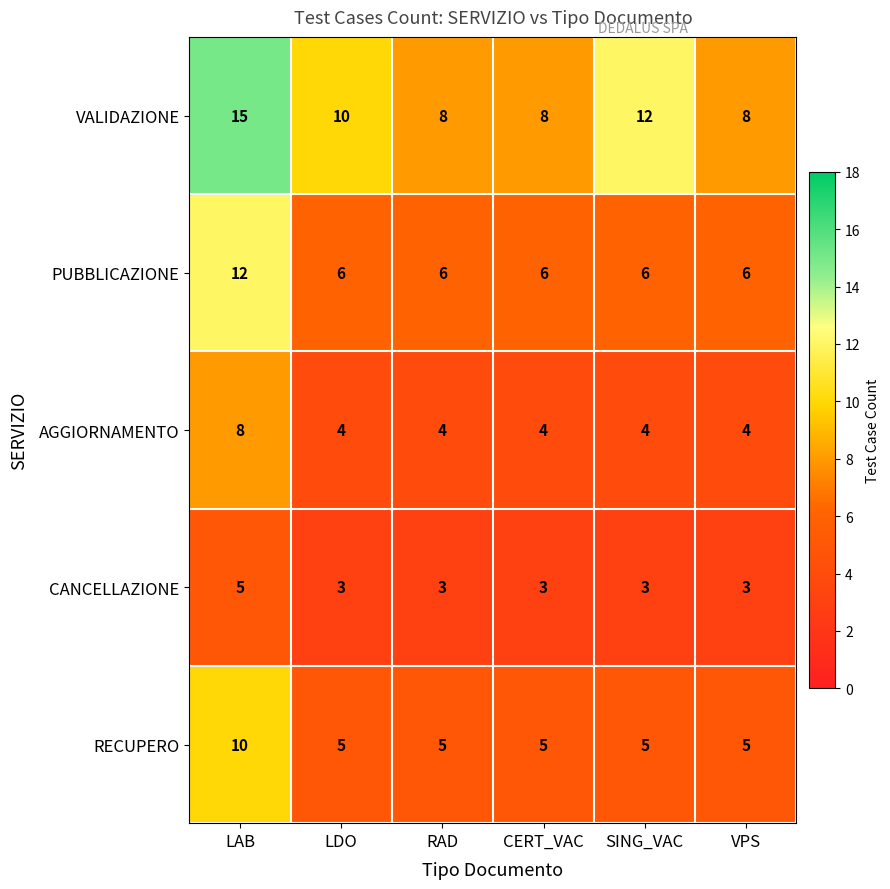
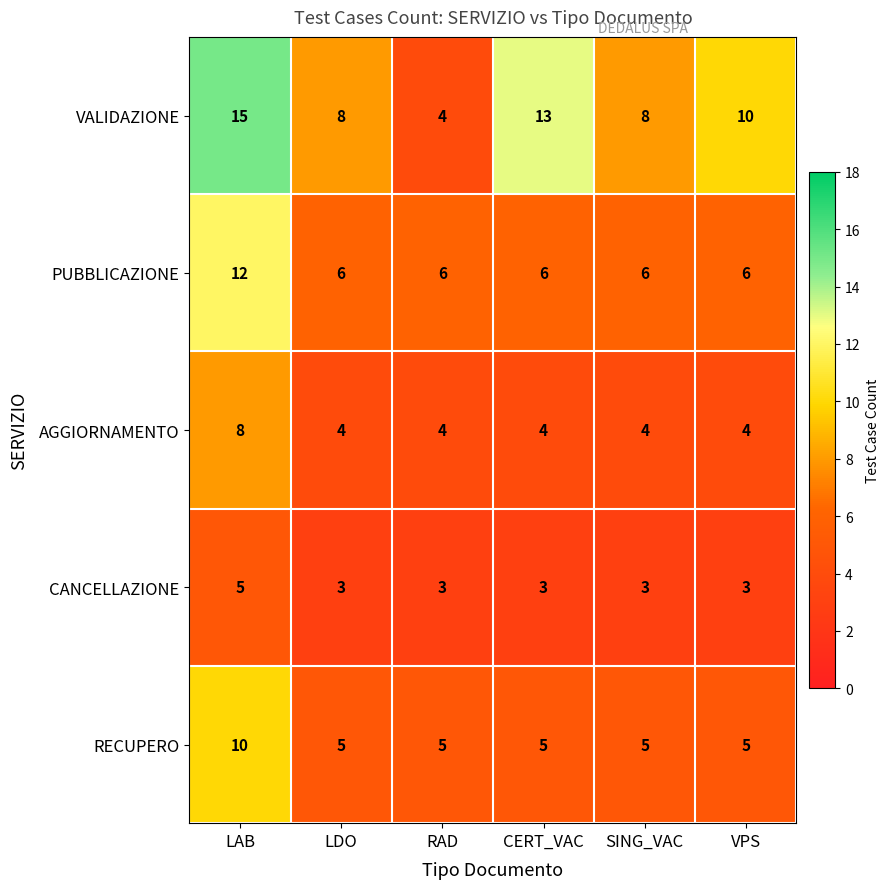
VALIDAZIONE, LDO: 10 -> 8
VALIDAZIONE, RAD: 8 -> 4
VALIDAZIONE, CERT_VAC: 8 -> 13
VALIDAZIONE, SING_VAC: 12 -> 8
VALIDAZIONE, VPS: 8 -> 10
